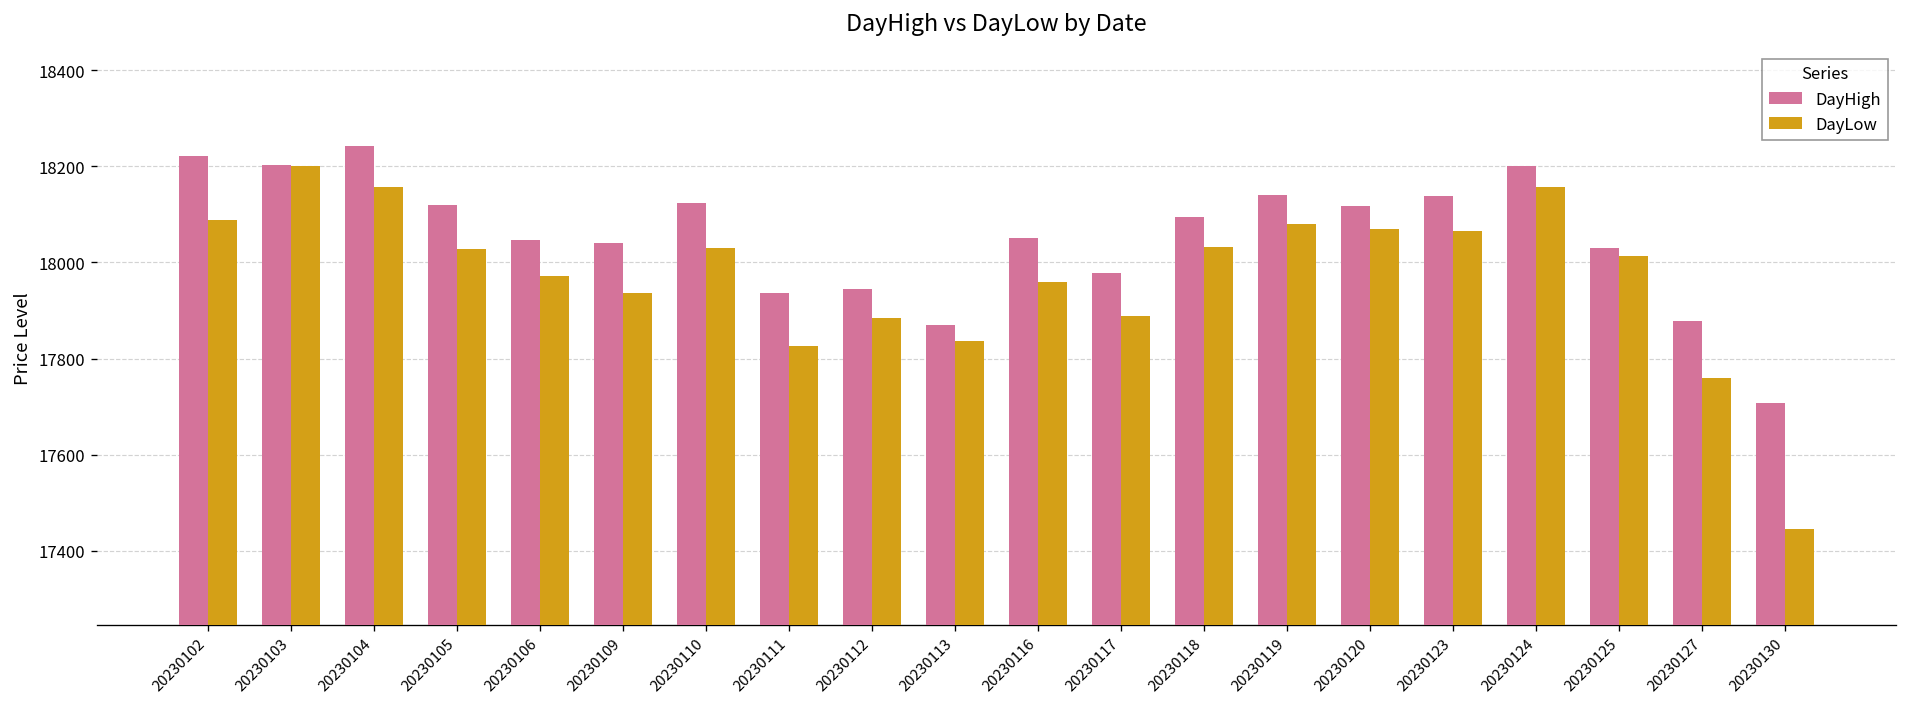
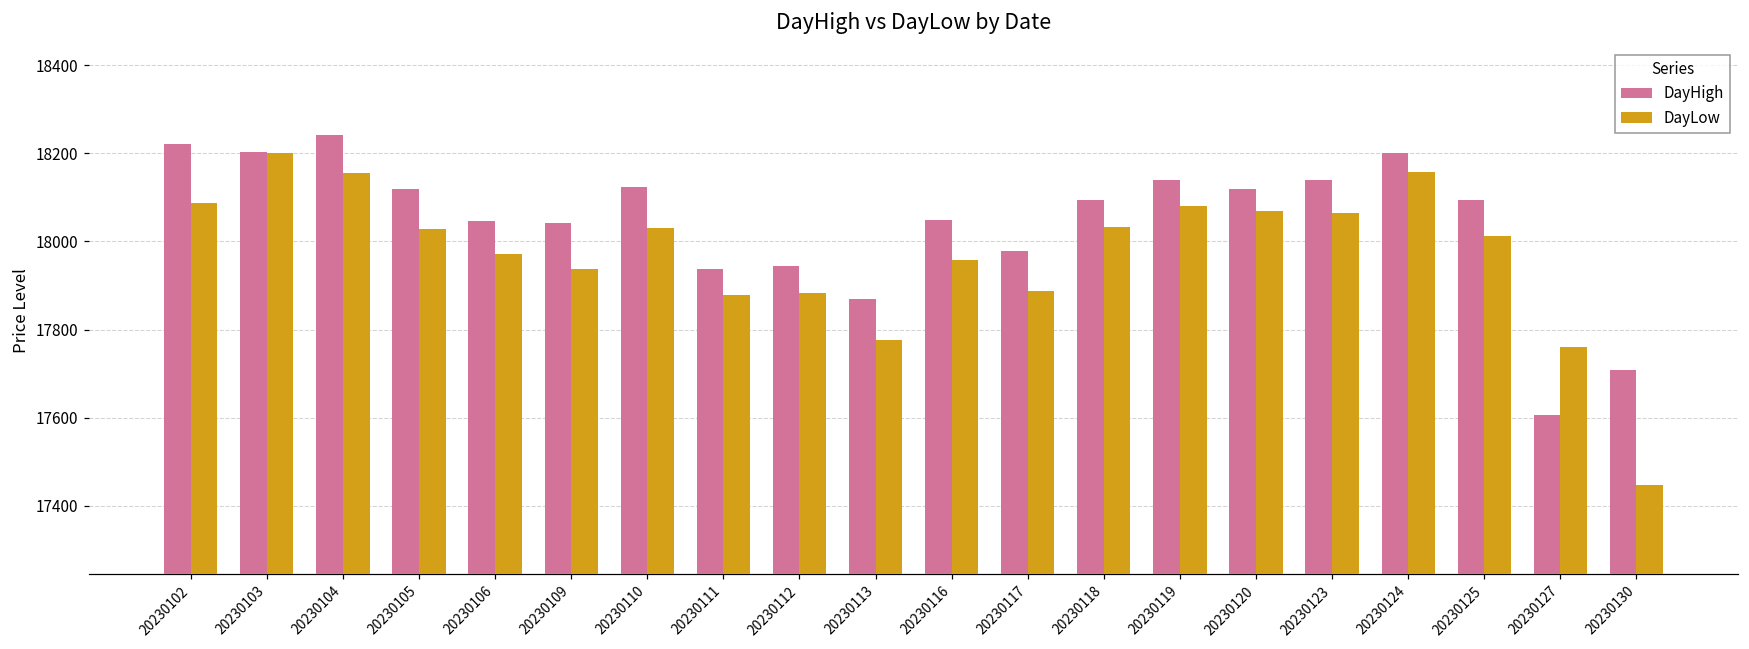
DayLow, 20230111: 17830 -> 17880
DayLow, 20230113: 17840 -> 17780
DayHigh, 20230125: 18030 -> 18090
DayHigh, 20230127: 17880 -> 17610
